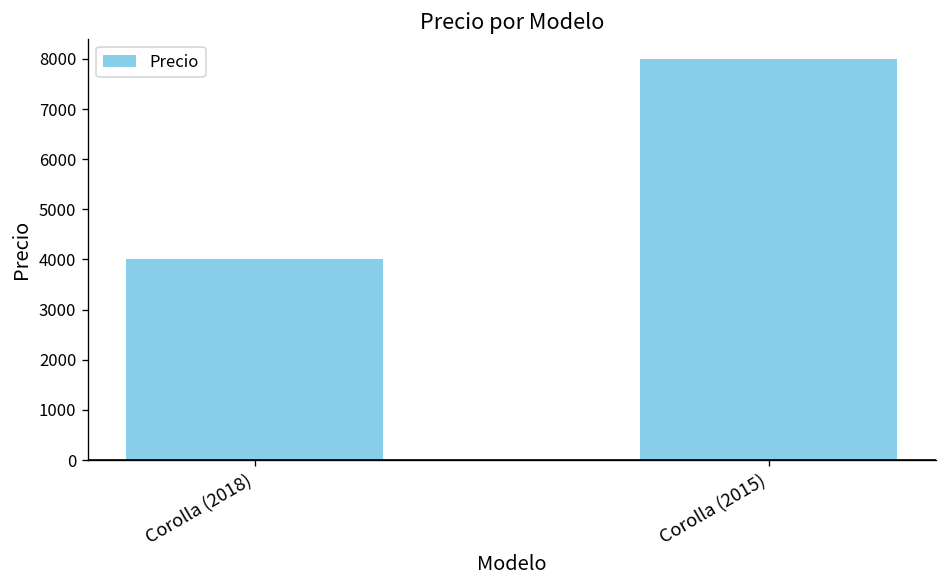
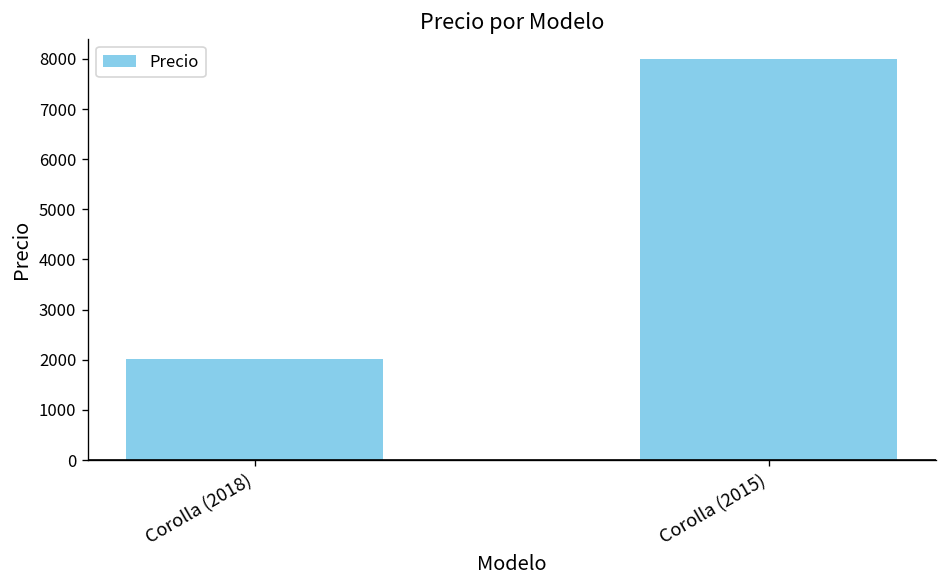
Corolla (2018): 4000 -> 2000
